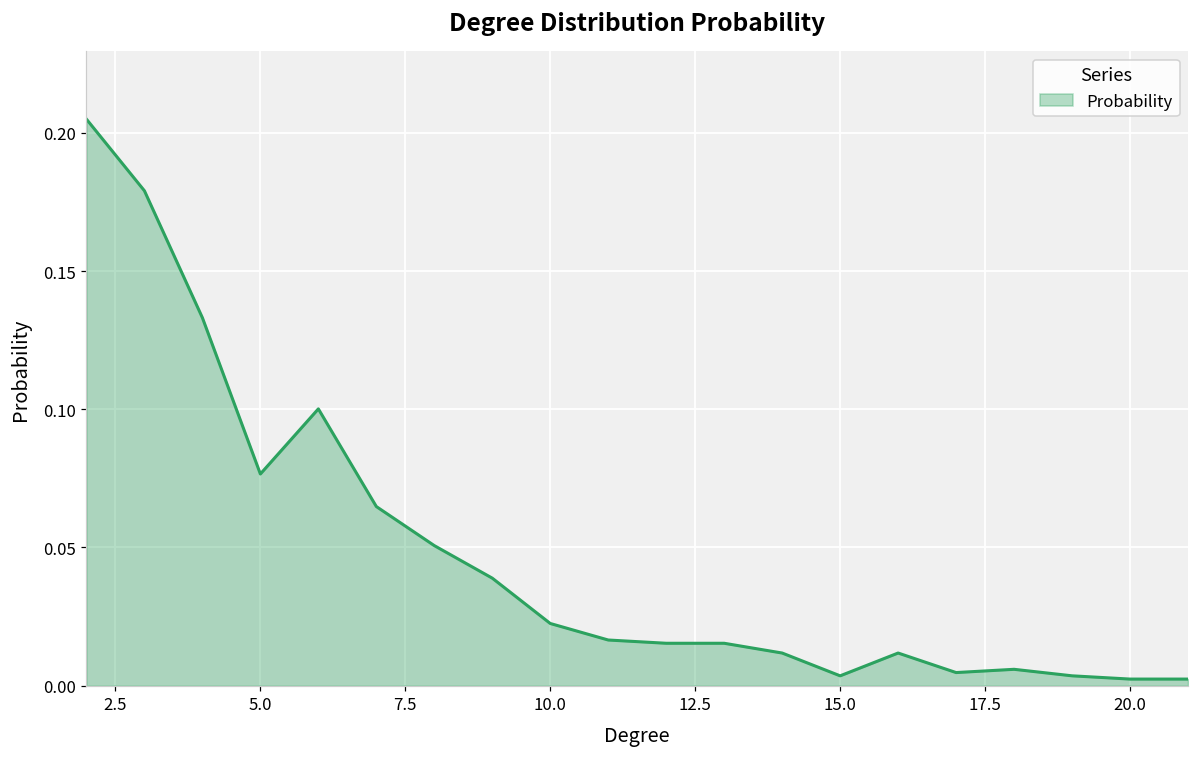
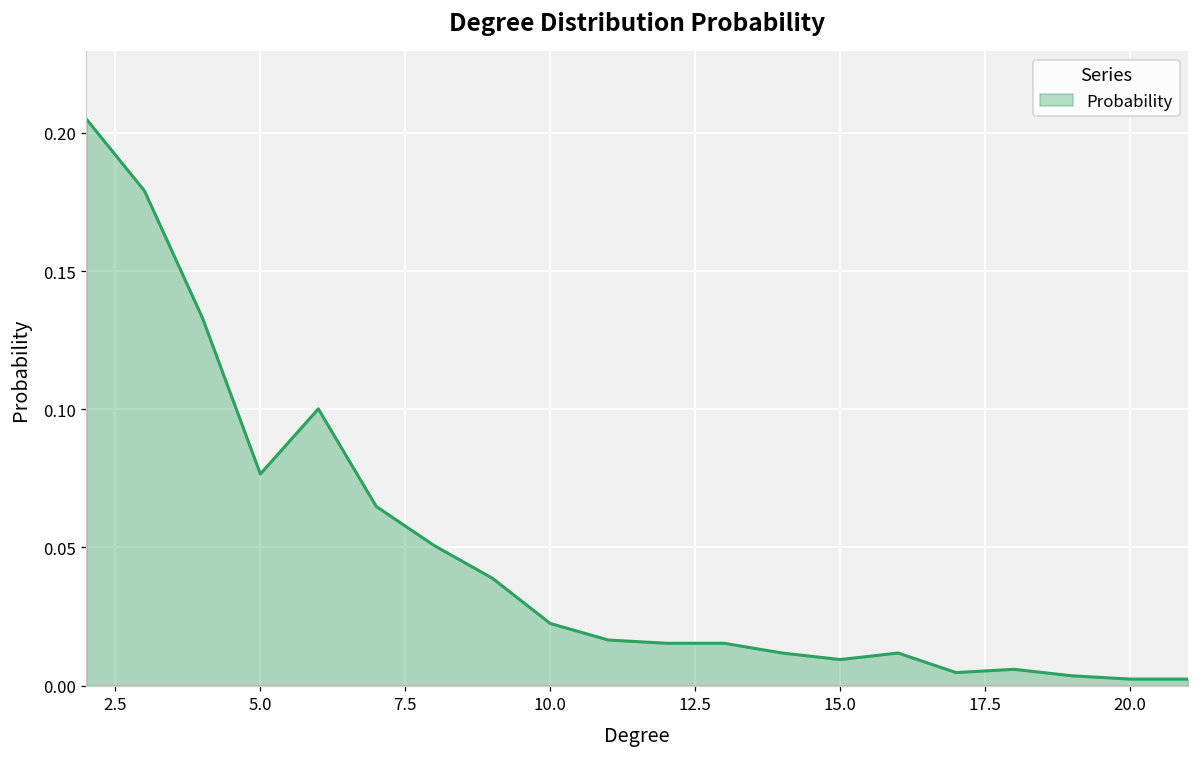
15.0: 0.004 -> 0.009
